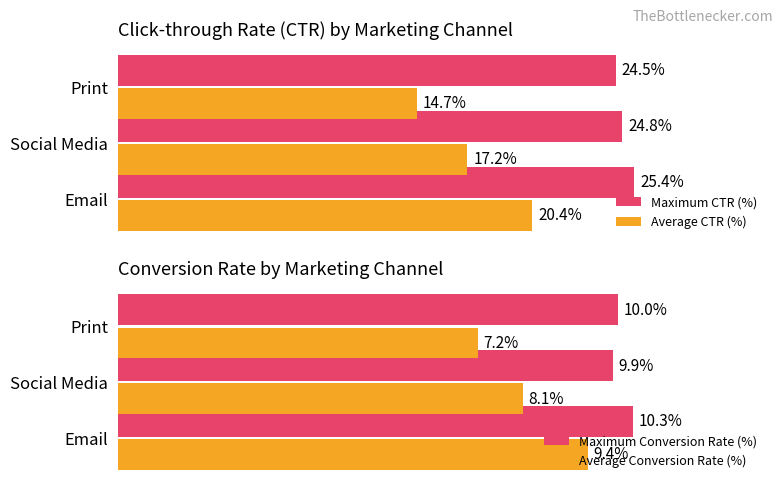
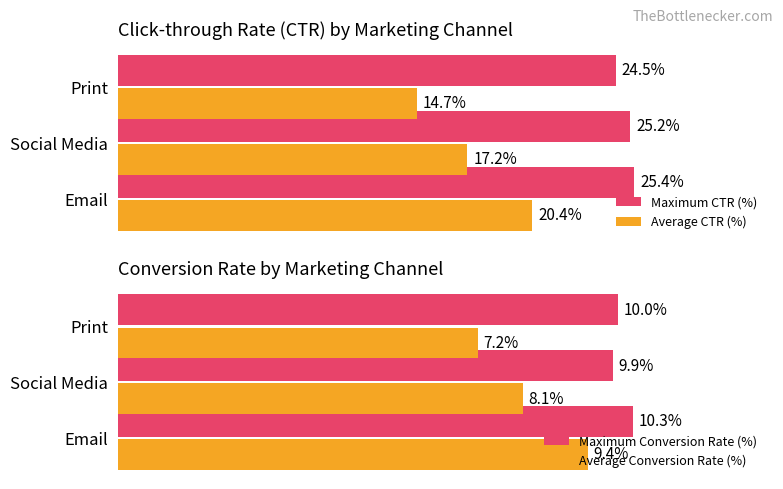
Click-through Rate (CTR) by Marketing Channel, Maximum CTR (%), Social Media: 24.8% -> 25.2%
